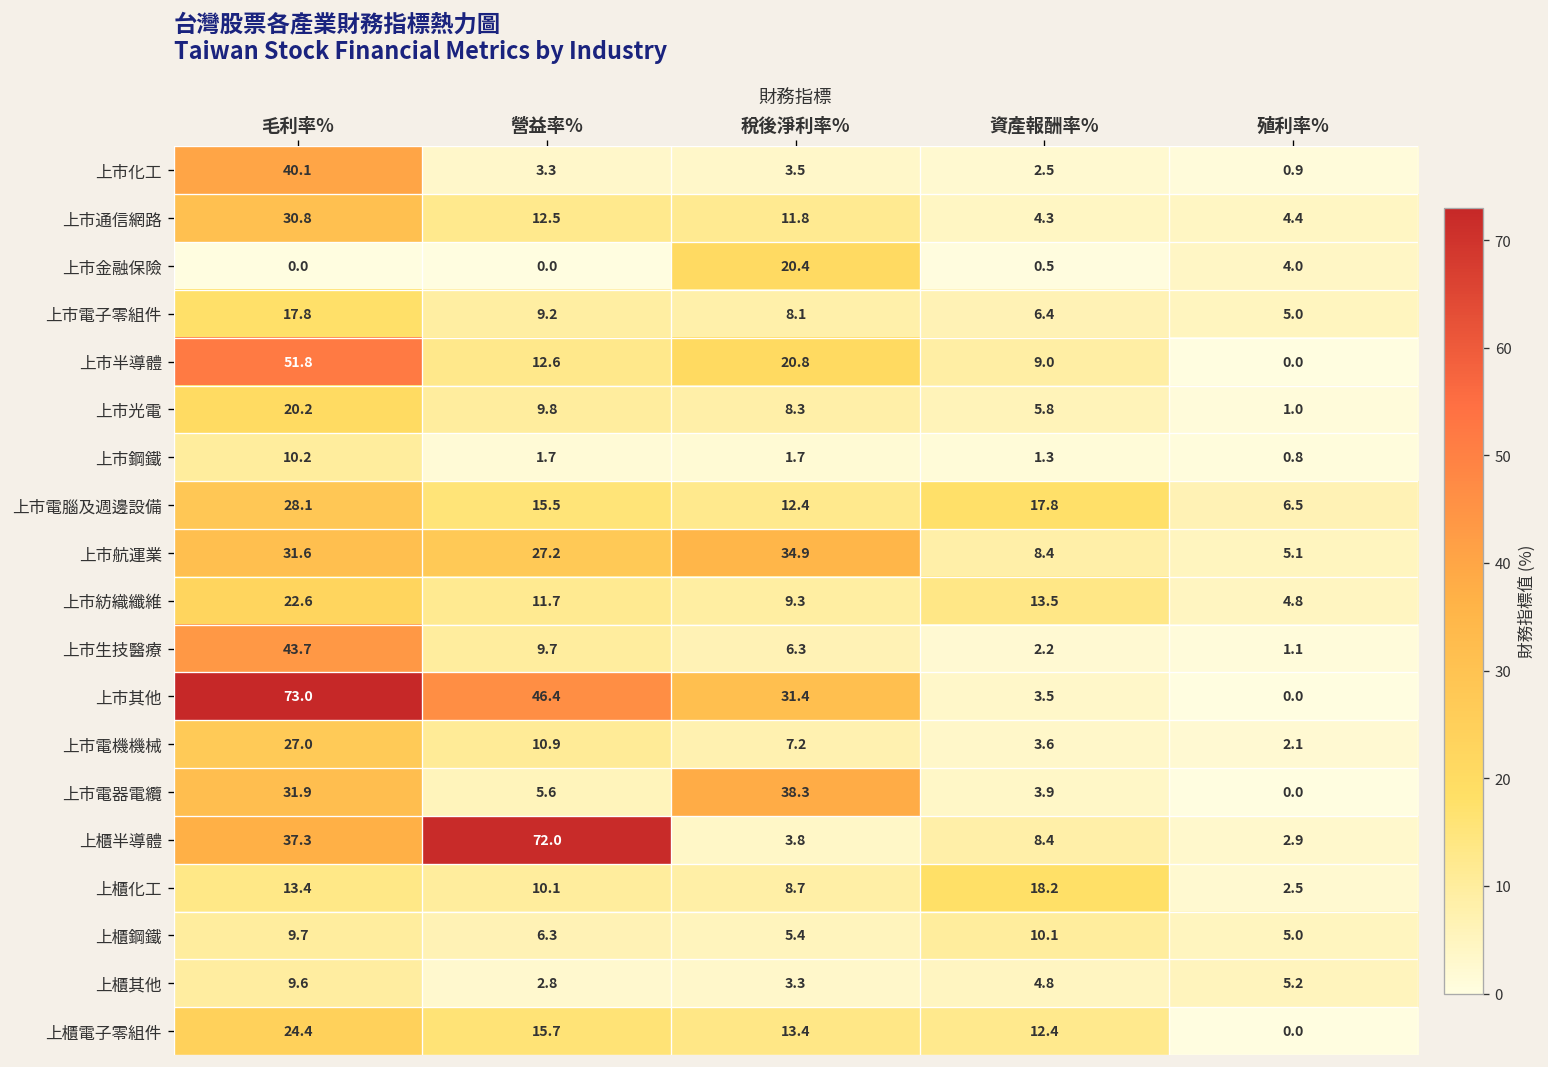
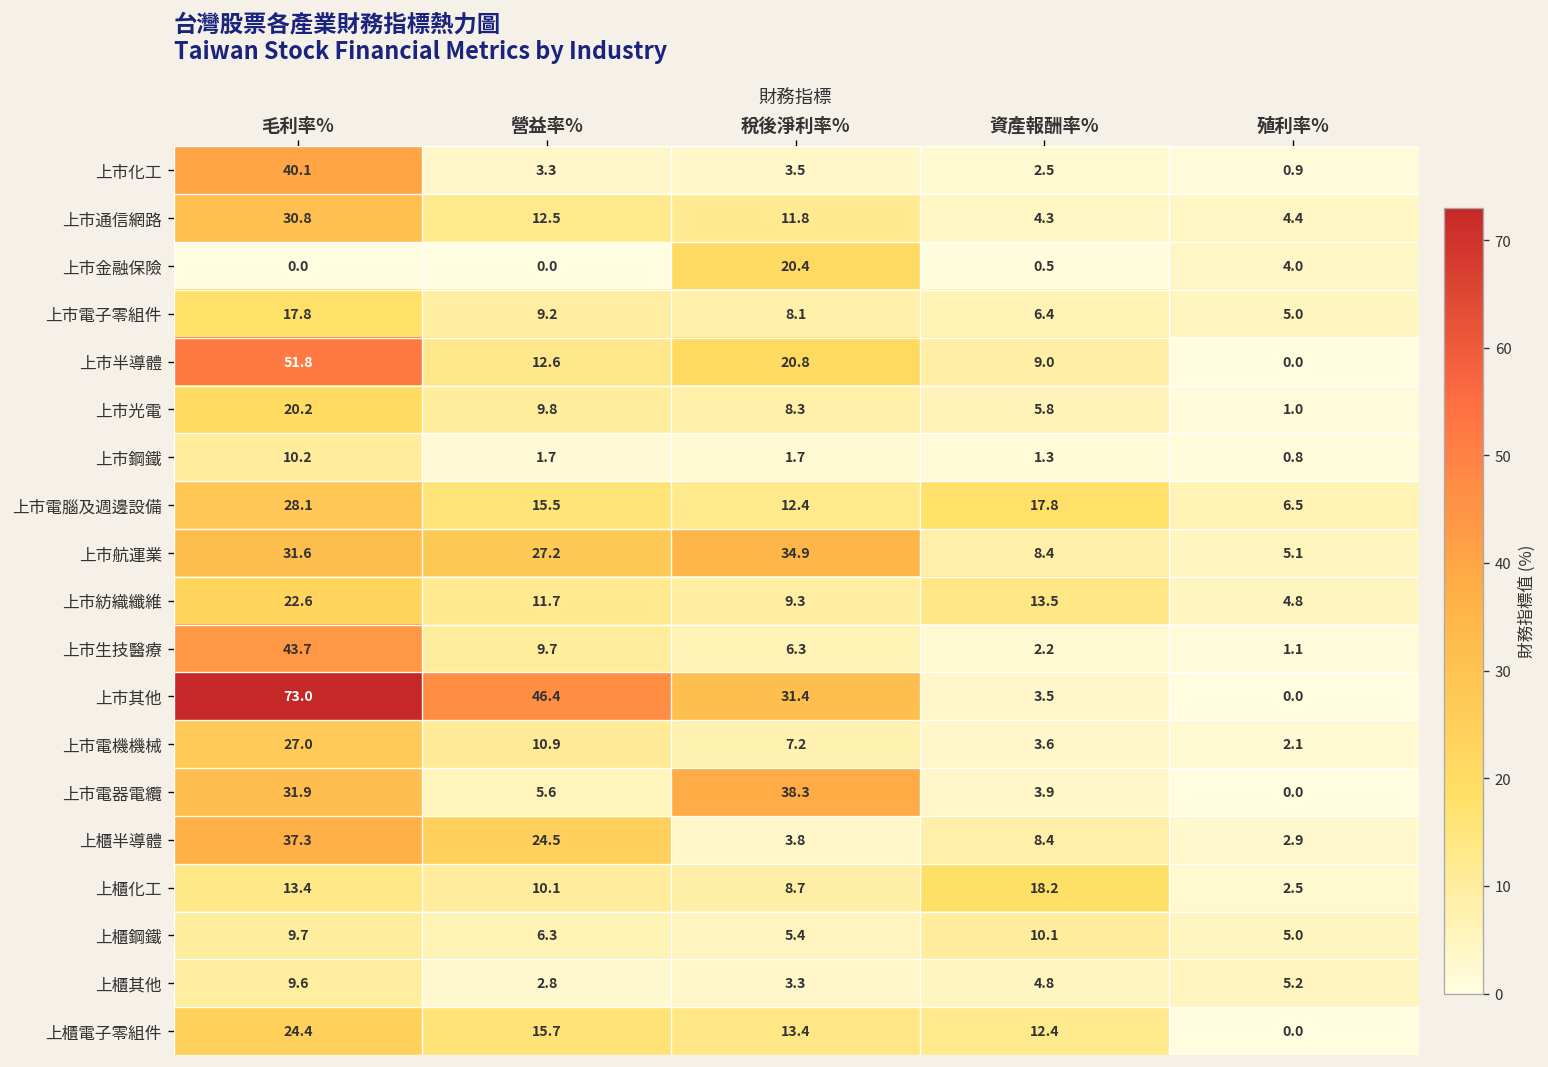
上櫃半導體, 營益率%: 72.0 -> 24.5
